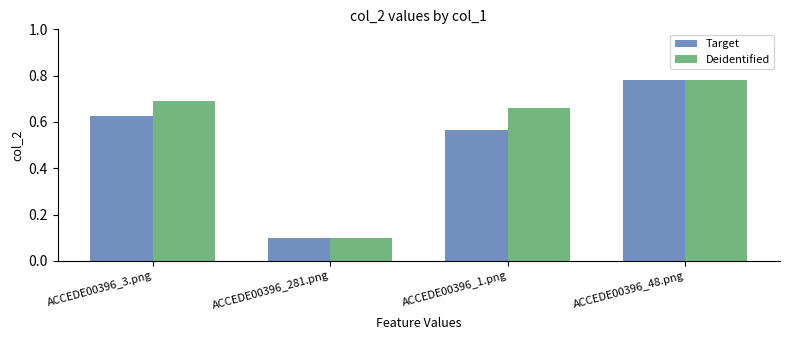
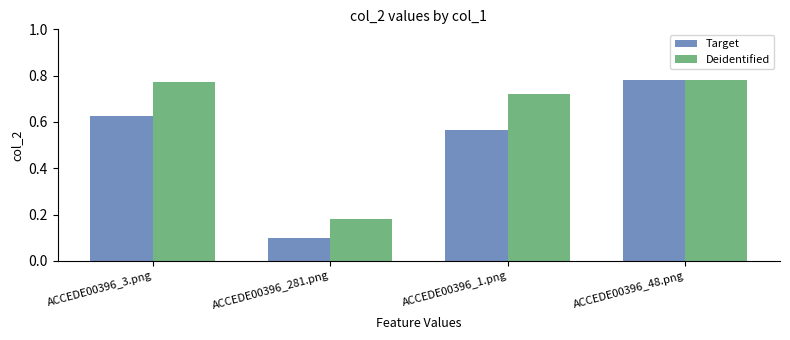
Deidentified, ACCEDE00396_3.png: 0.69 -> 0.77
Deidentified, ACCEDE00396_281.png: 0.10 -> 0.18
Deidentified, ACCEDE00396_1.png: 0.66 -> 0.72
